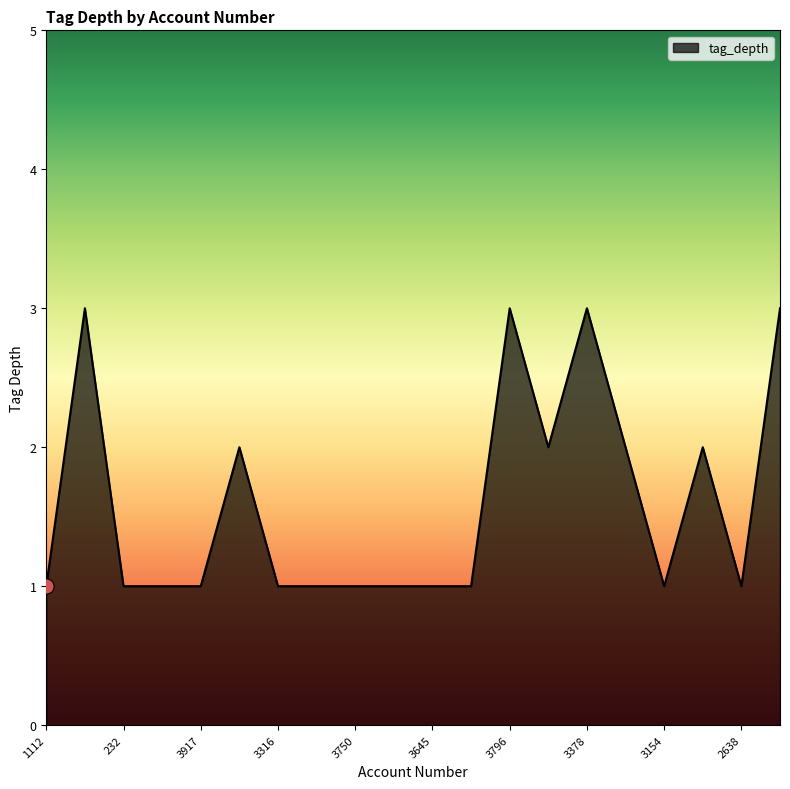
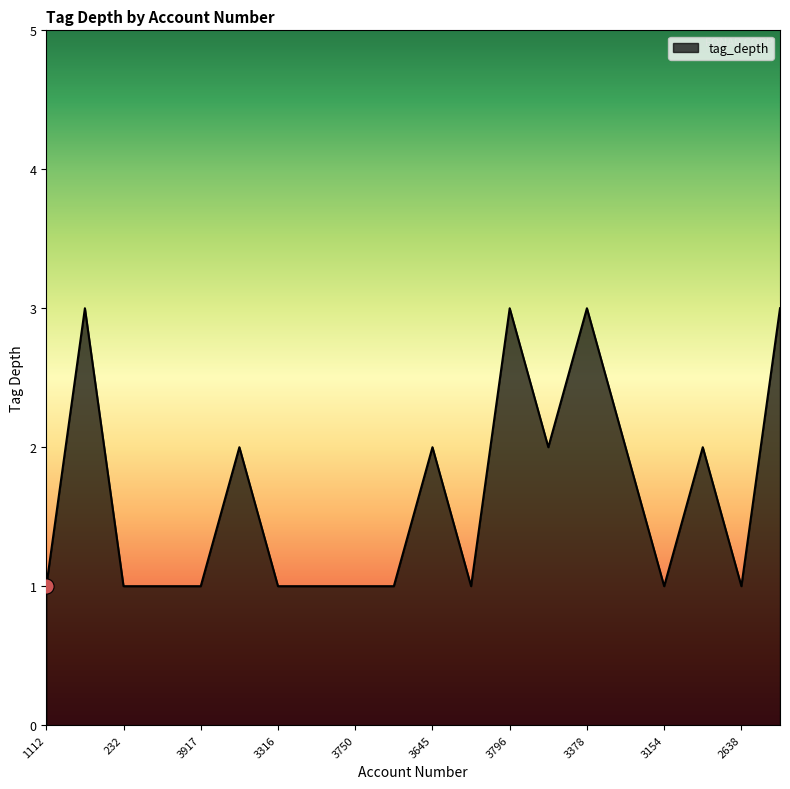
tag_depth, 3645: 1 -> 2
